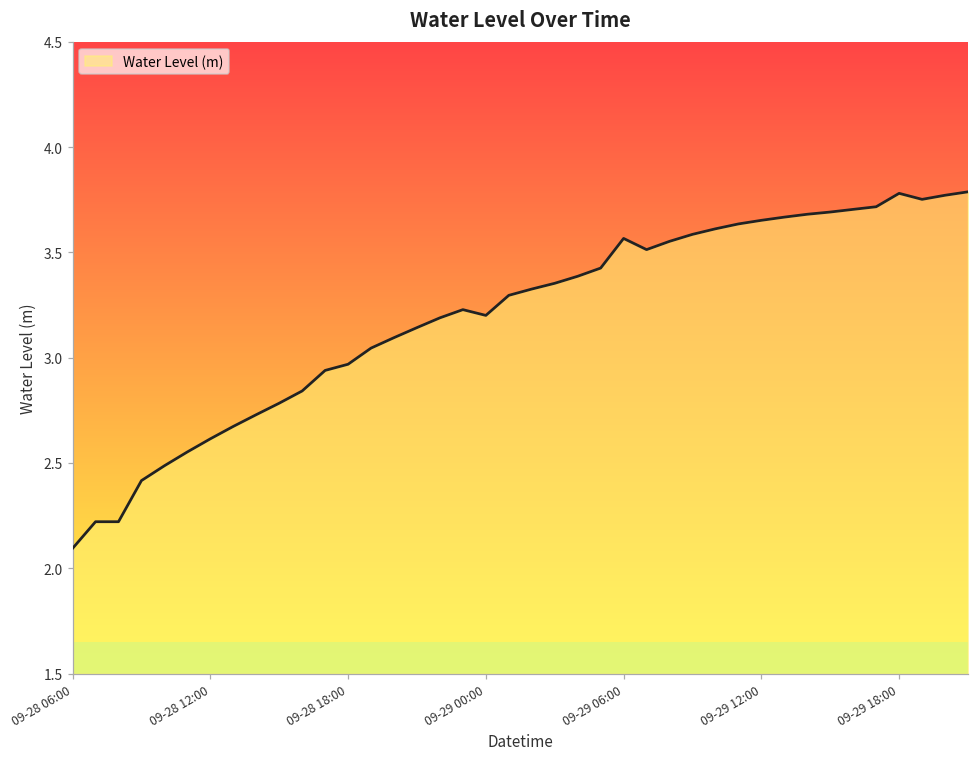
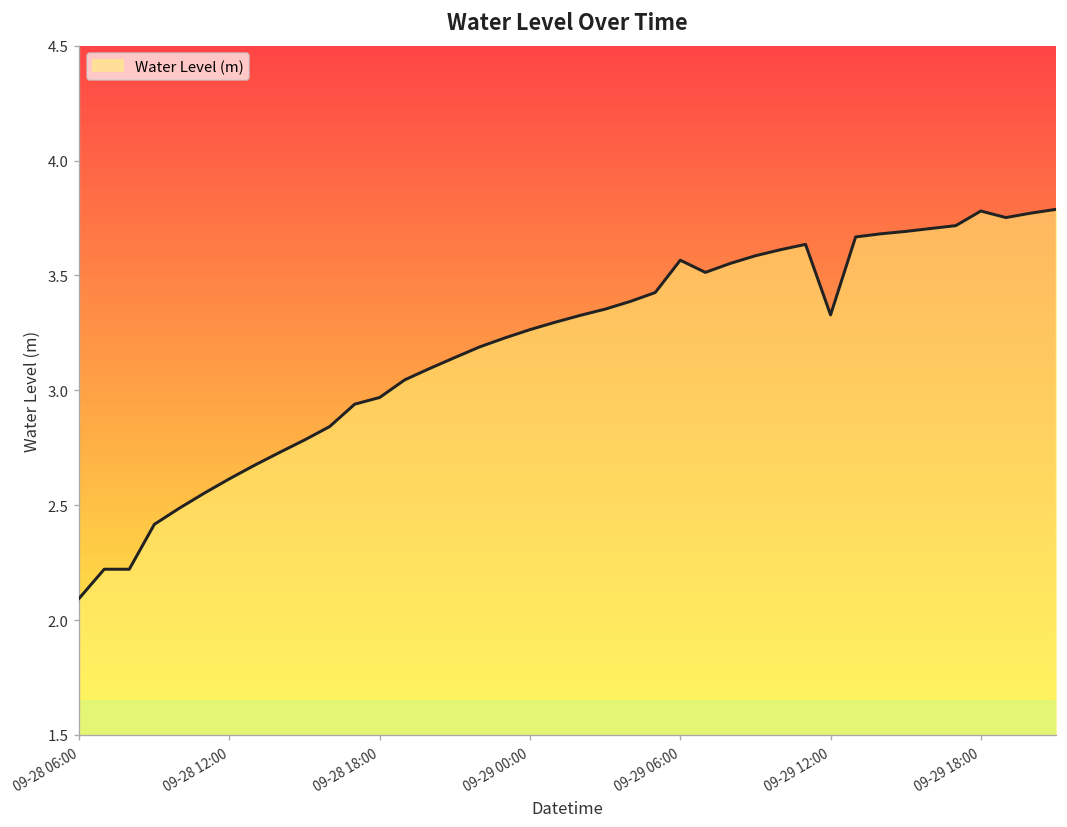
09-29 00:00: 3.20 -> 3.26
09-29 12:00: 3.65 -> 3.33
